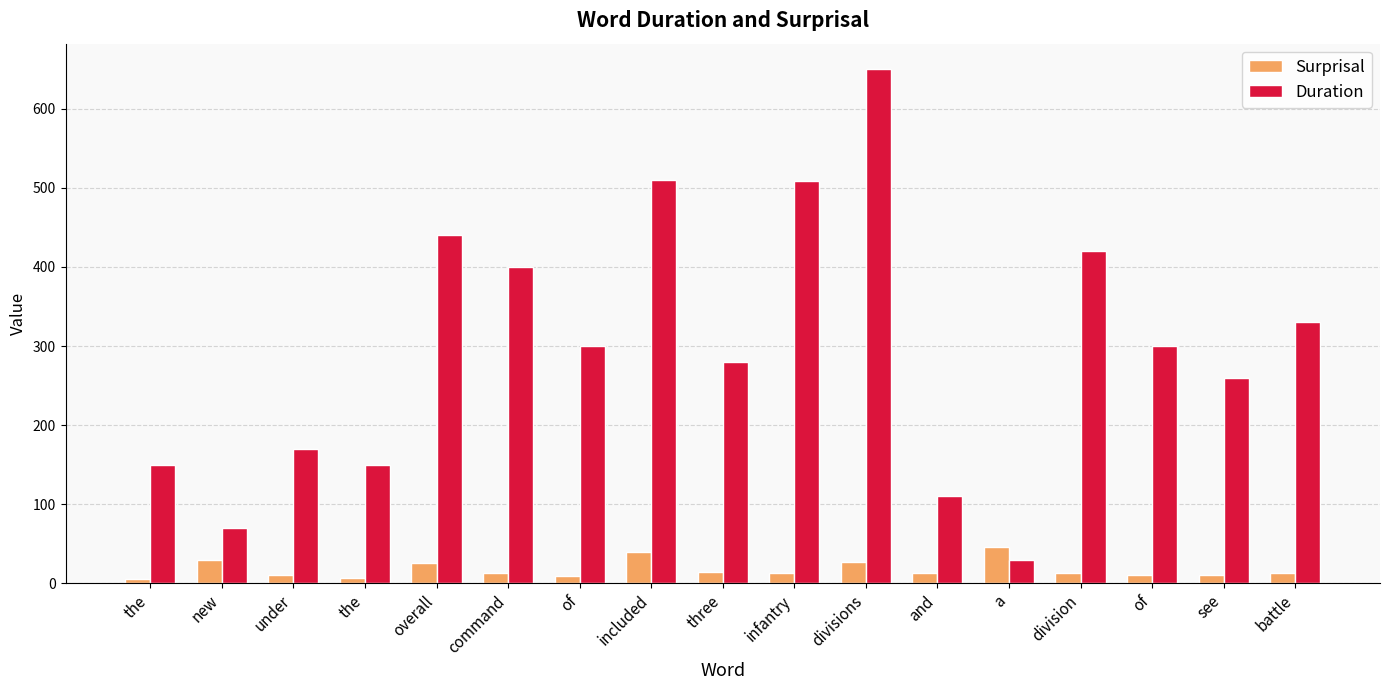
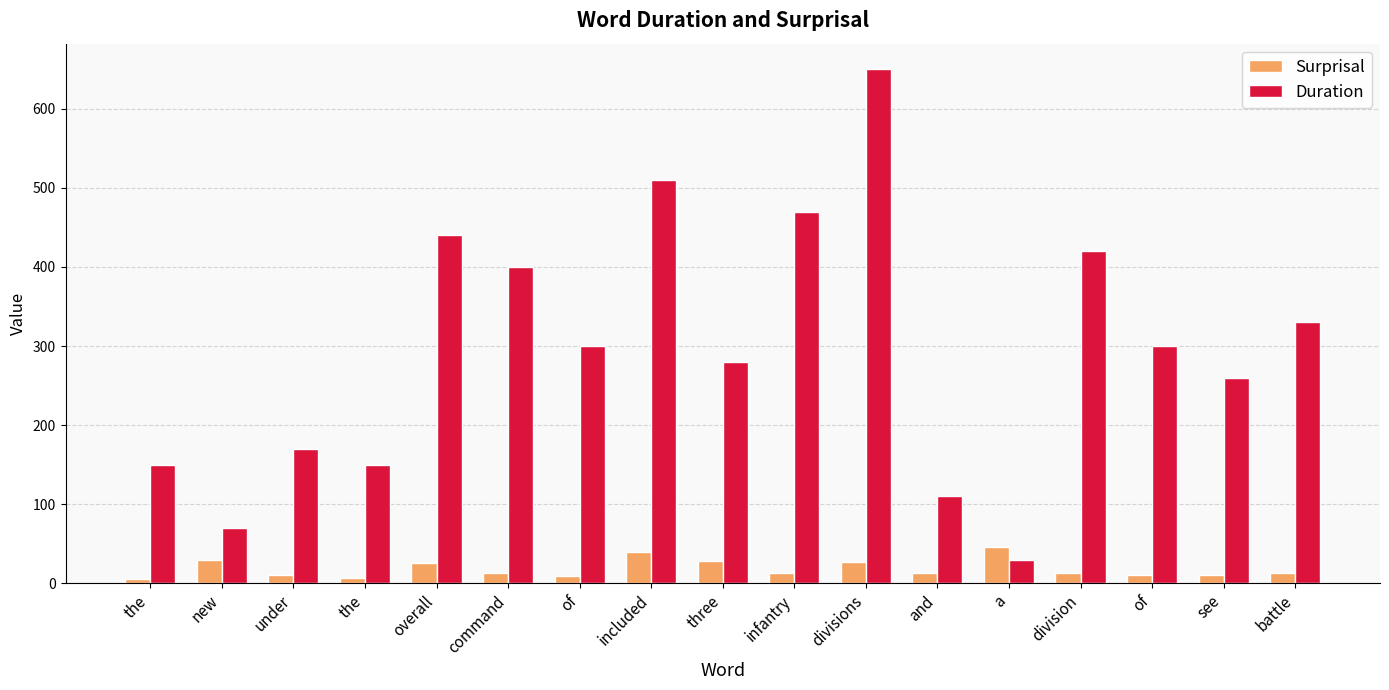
Surprisal, three: 10 -> 30
Duration, infantry: 510 -> 470
